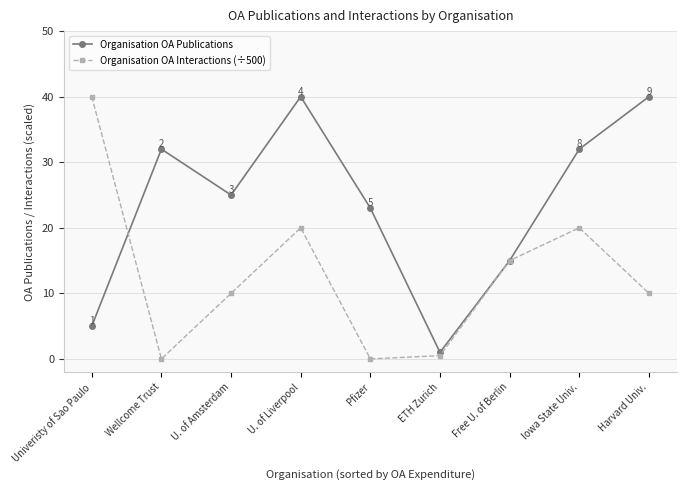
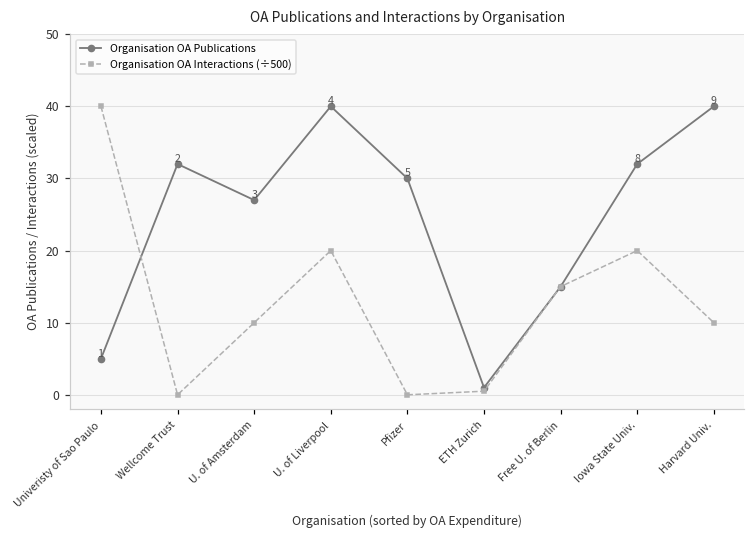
Organisation OA Publications, U. of Amsterdam: 25 -> 27
Organisation OA Publications, Pfizer: 23 -> 30
